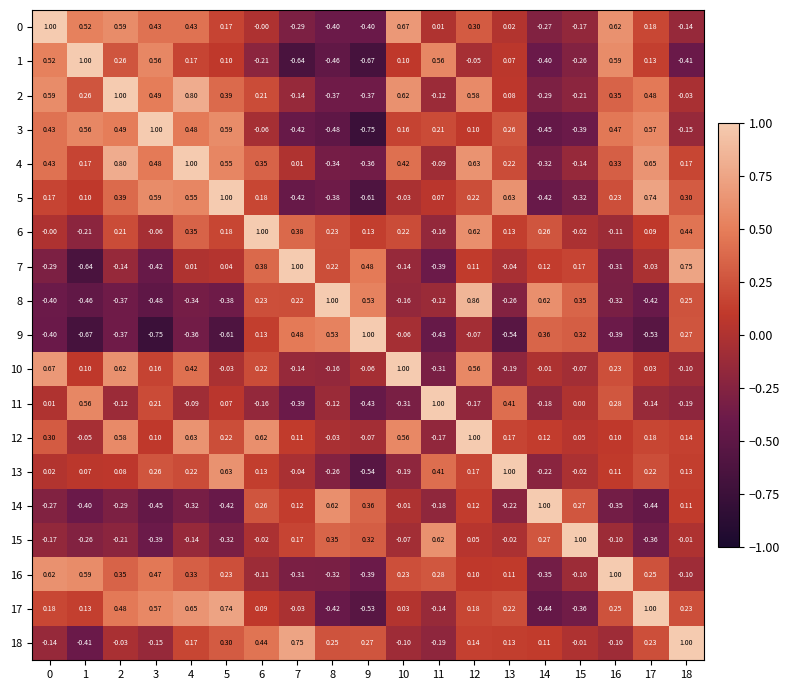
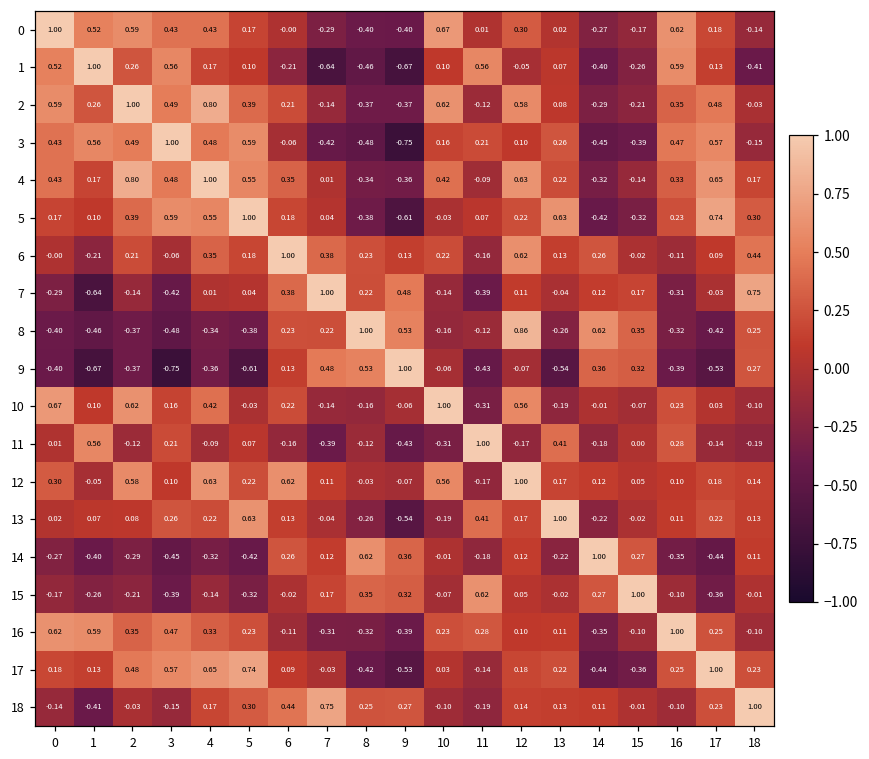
5, 7: -0.42 -> 0.04
